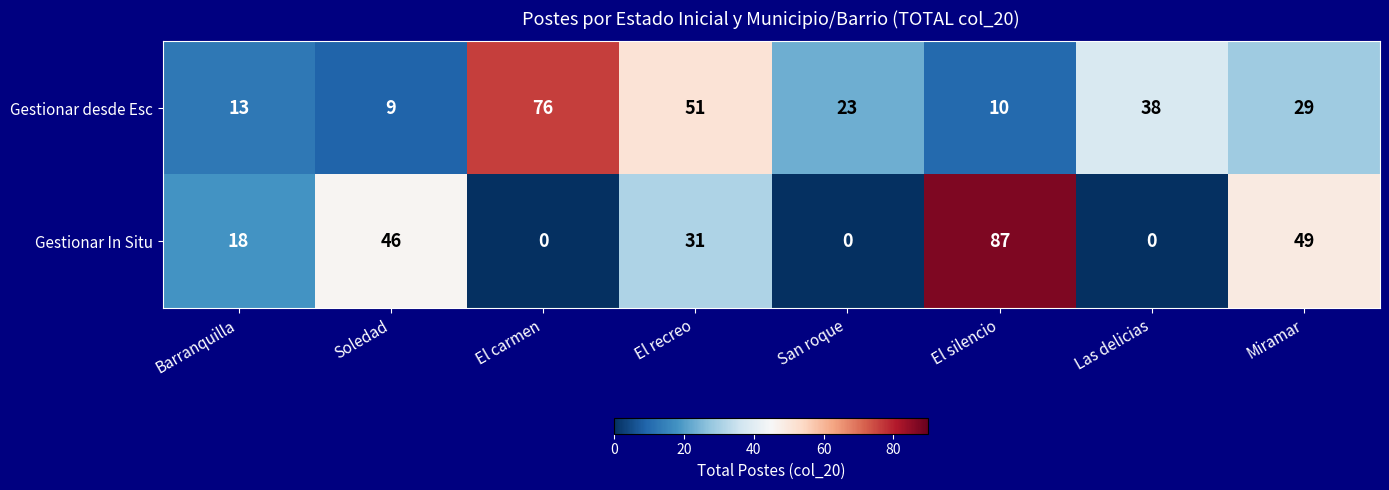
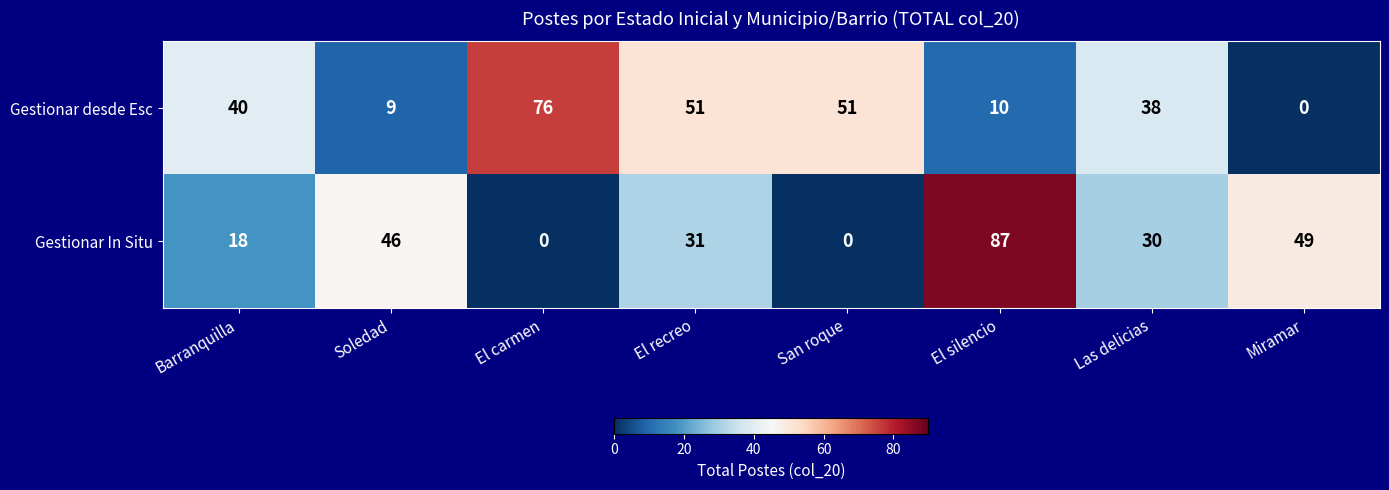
Gestionar desde Esc, Barranquilla: 13 -> 40
Gestionar desde Esc, San roque: 23 -> 51
Gestionar desde Esc, Miramar: 29 -> 0
Gestionar In Situ, Las delicias: 0 -> 30
